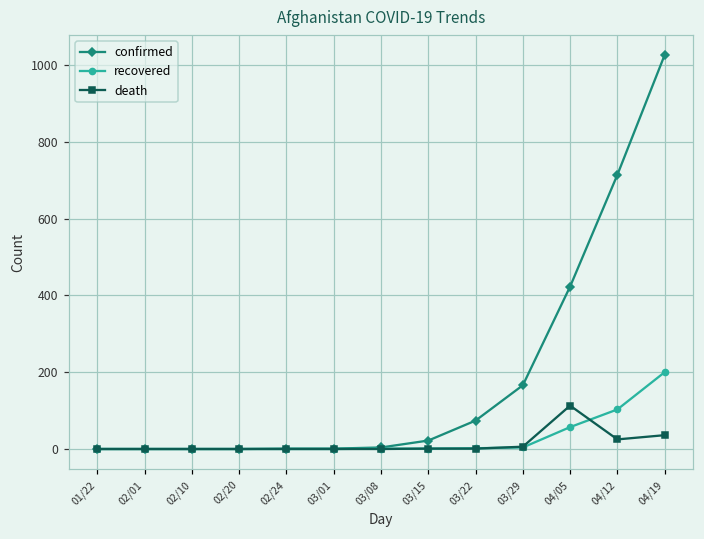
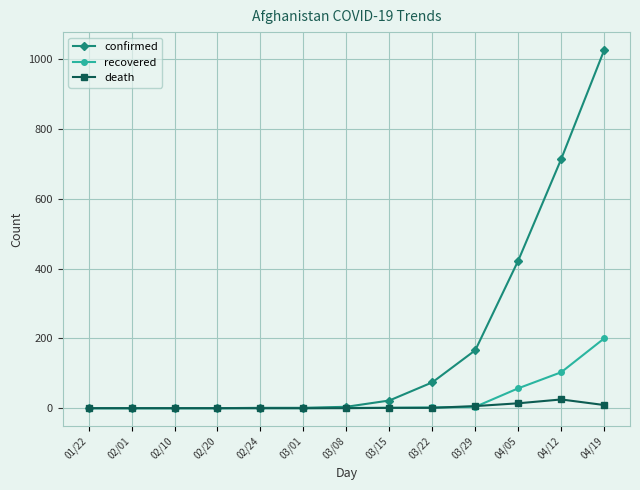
death, 04/05: 110 -> 10
death, 04/19: 40 -> 10
